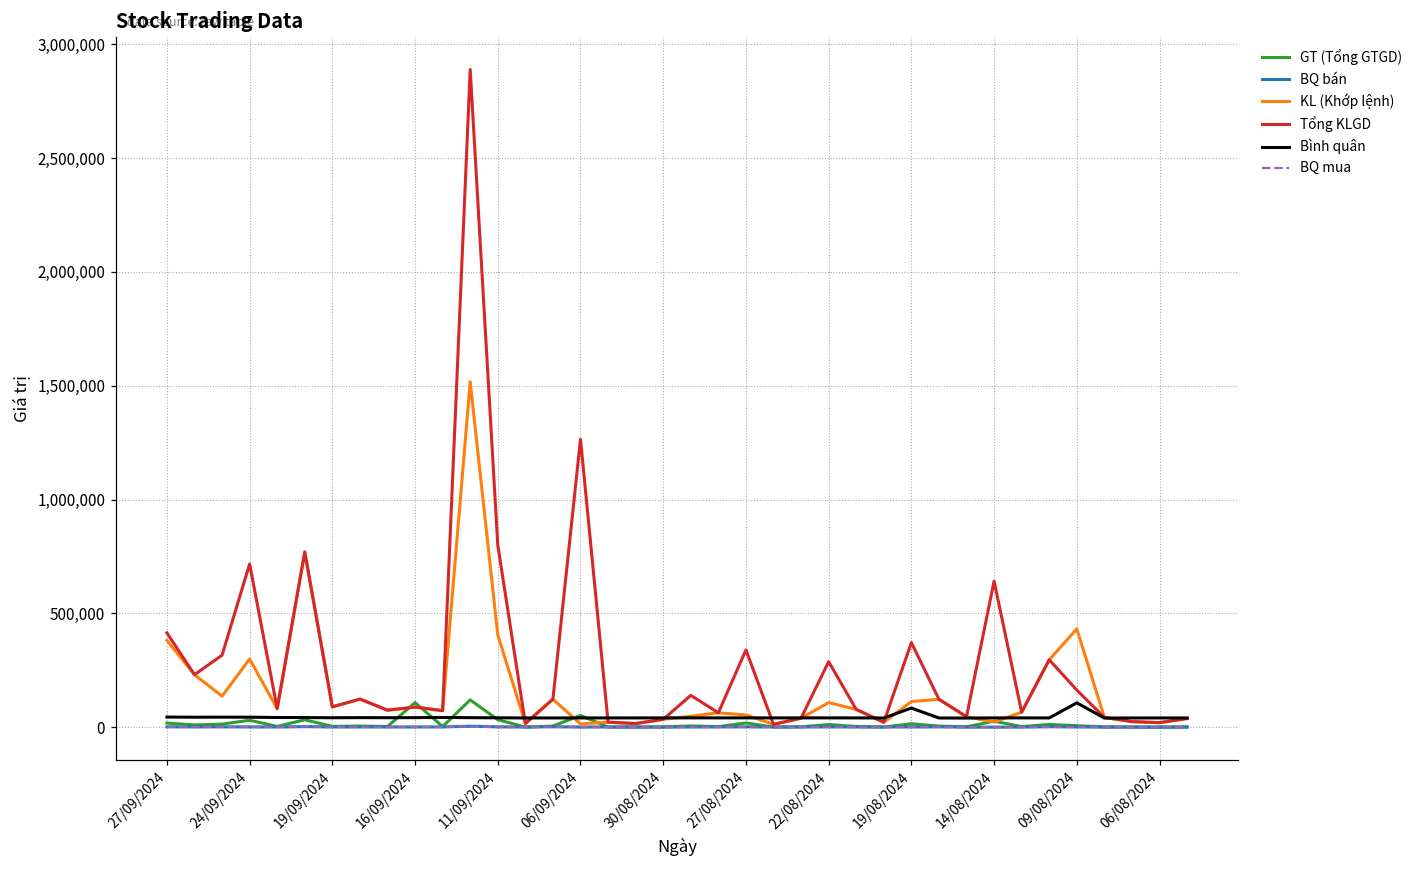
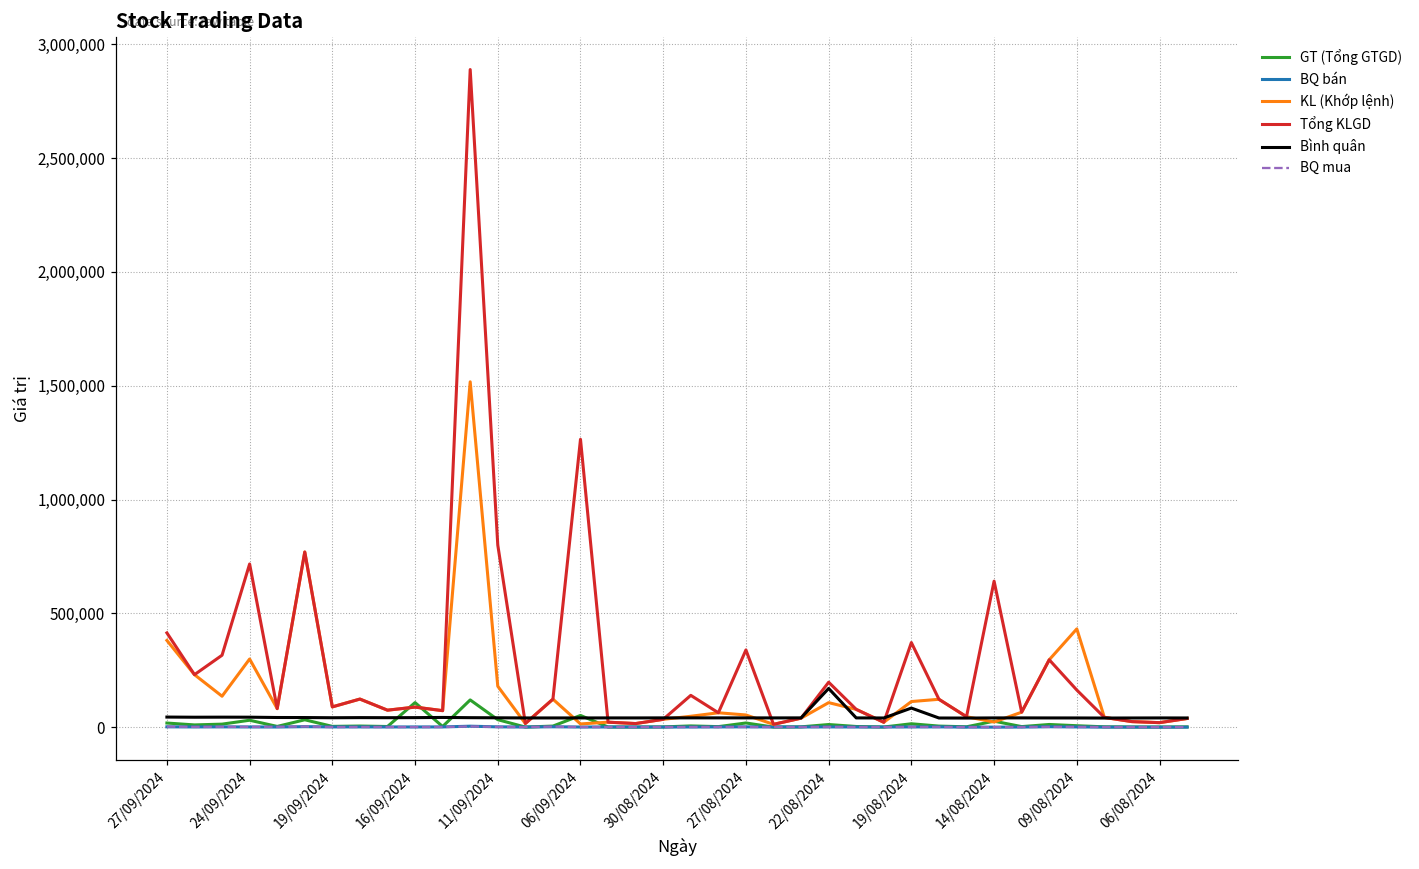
KL (Khớp lệnh), 11/09/2024: 410,000 -> 180,000
Tổng KLGD, 22/08/2024: 290,000 -> 200,000
Bình quân, 22/08/2024: 40,000 -> 170,000
Bình quân, 09/08/2024: 110,000 -> 40,000
